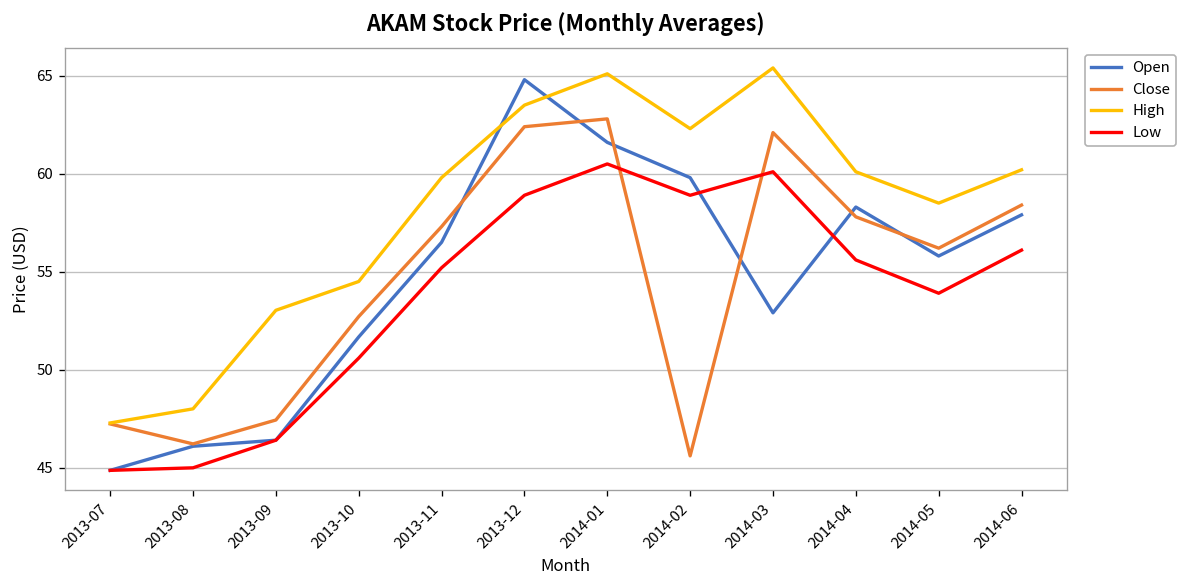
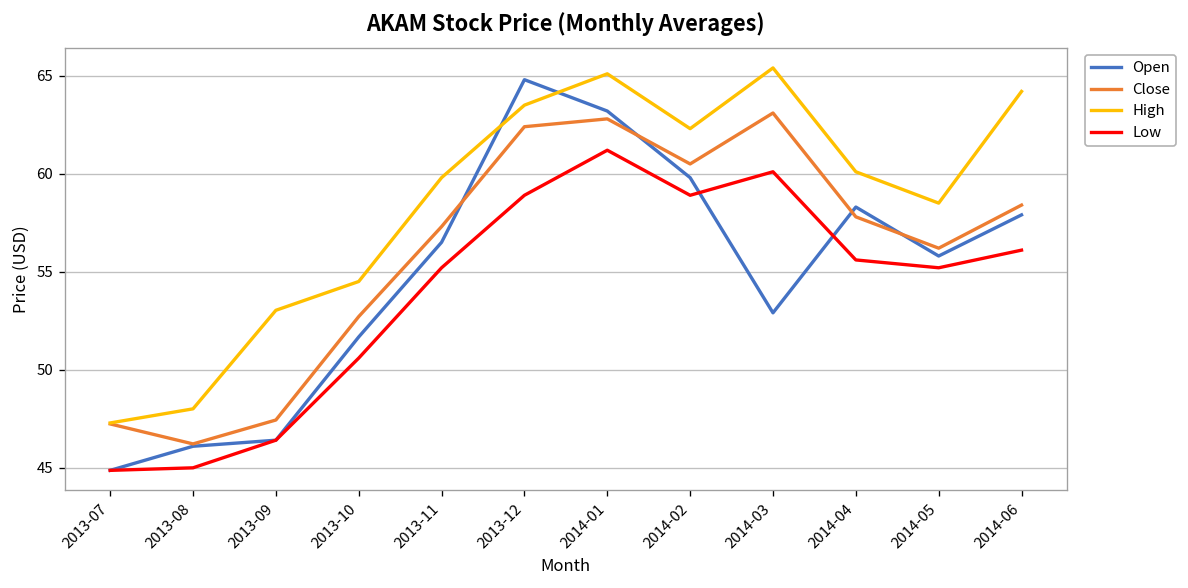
Open, 2014-01: 61.6 -> 63.2
Low, 2014-01: 60.5 -> 61.2
Close, 2014-02: 45.6 -> 60.5
Close, 2014-03: 62.1 -> 63.1
Low, 2014-05: 53.9 -> 55.2
High, 2014-06: 60.2 -> 64.2
